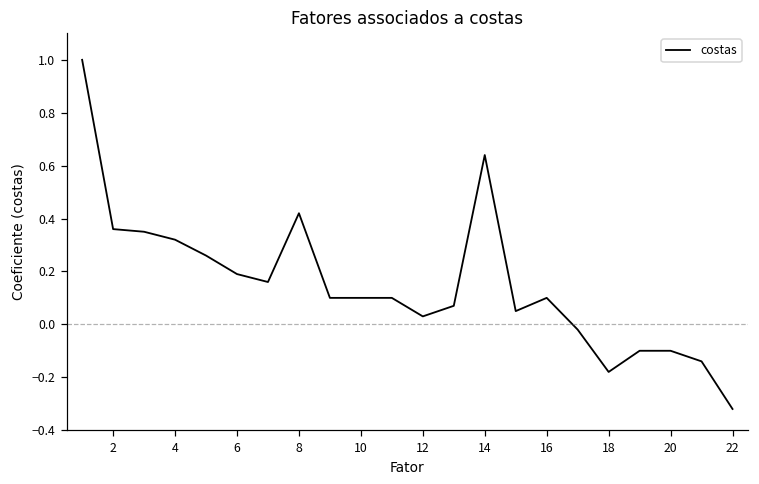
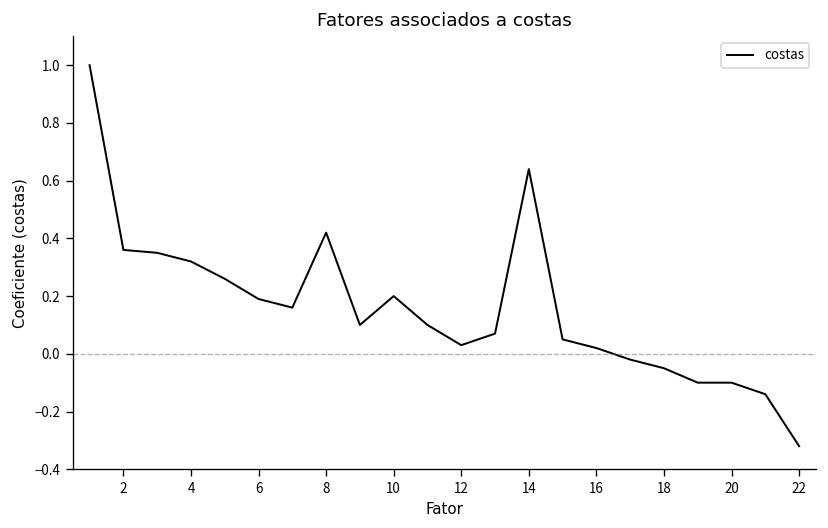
10: 0.1 -> 0.2
16: 0.10 -> 0.02
18: -0.18 -> -0.05
